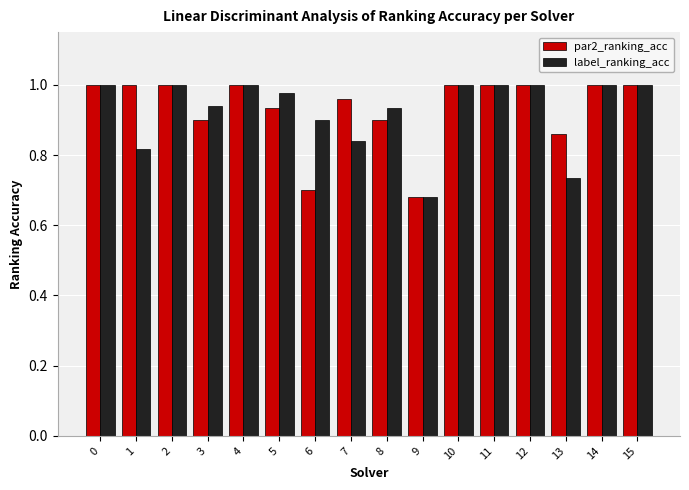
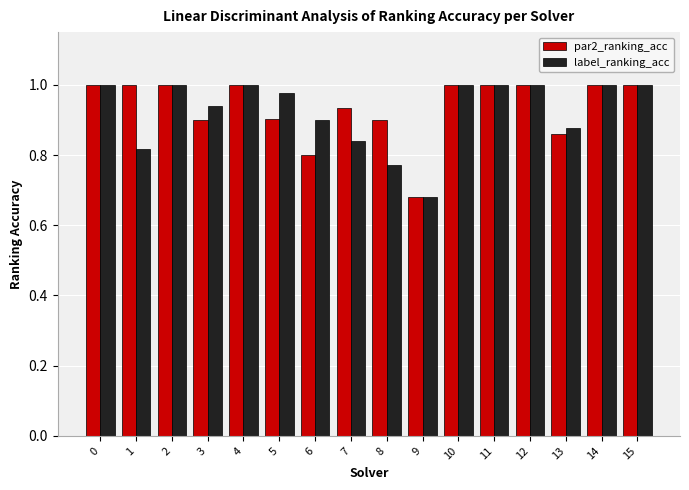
par2_ranking_acc, 5: 0.93 -> 0.90
par2_ranking_acc, 6: 0.7 -> 0.8
par2_ranking_acc, 7: 0.96 -> 0.93
label_ranking_acc, 8: 0.93 -> 0.77
label_ranking_acc, 13: 0.73 -> 0.88
